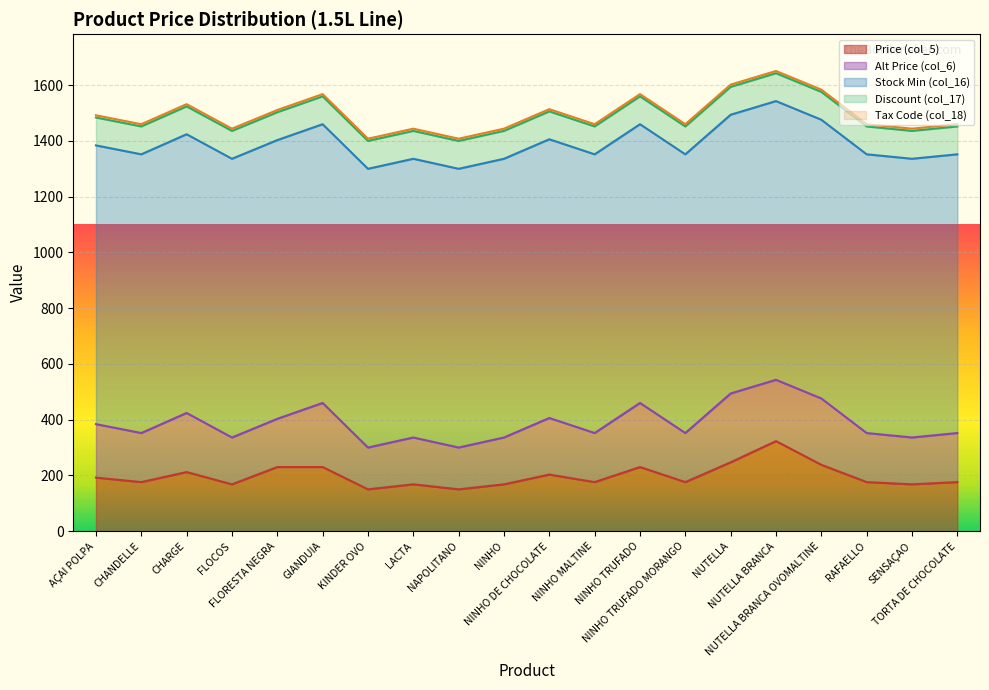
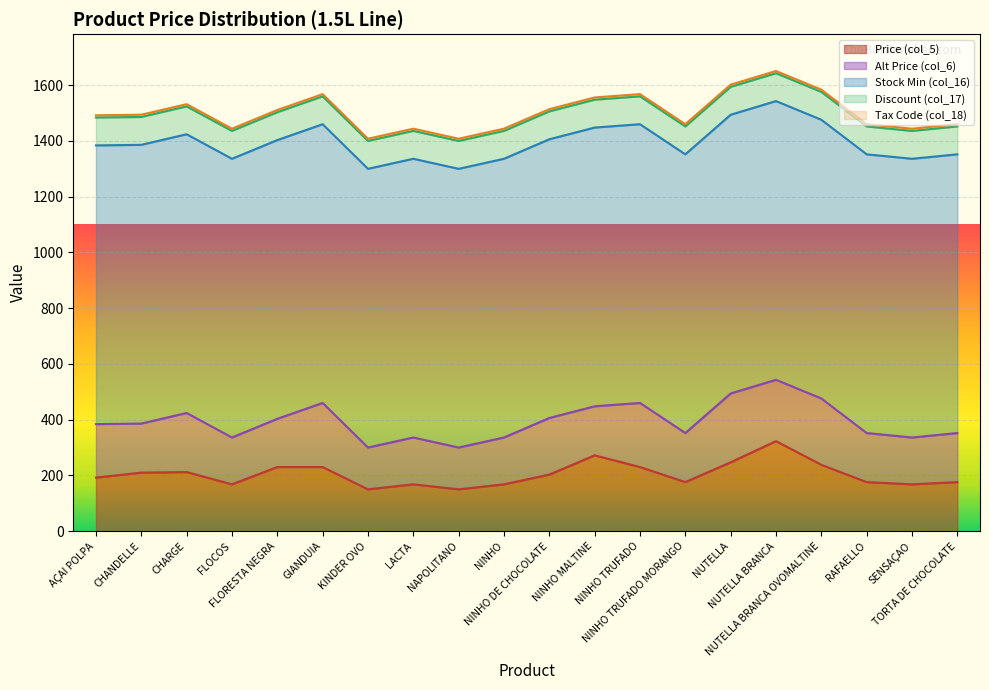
Price (col_5), CHANDELLE: 180 -> 210
Price (col_5), NINHO MALTINE: 180 -> 270
